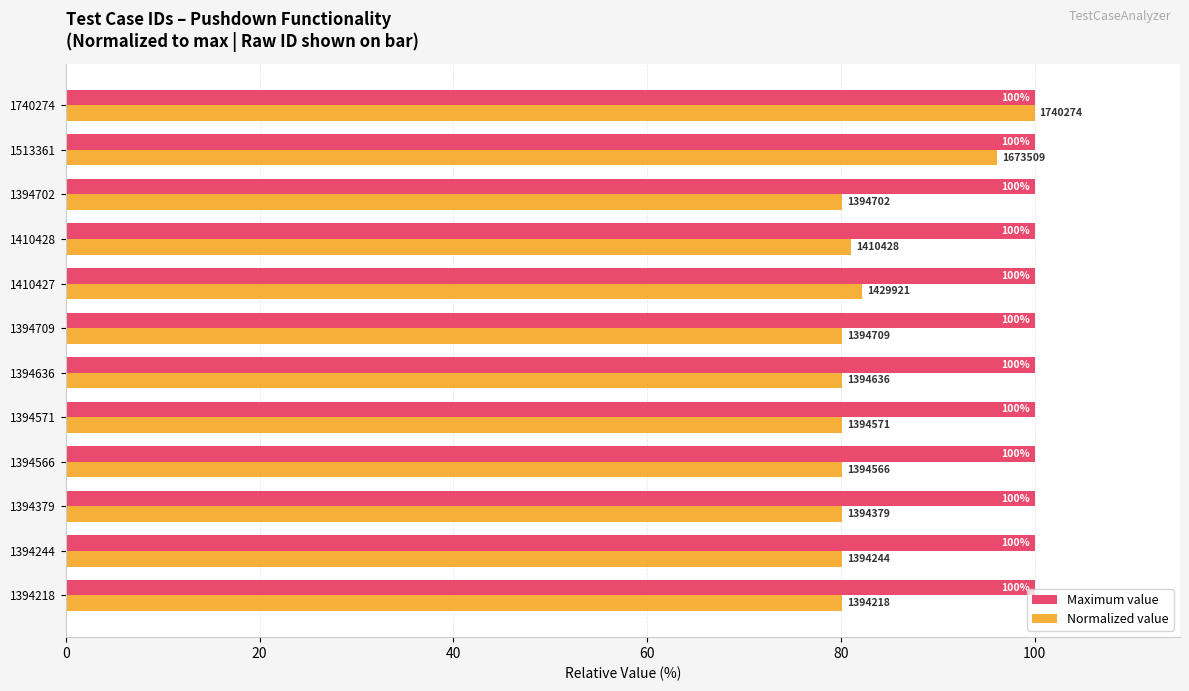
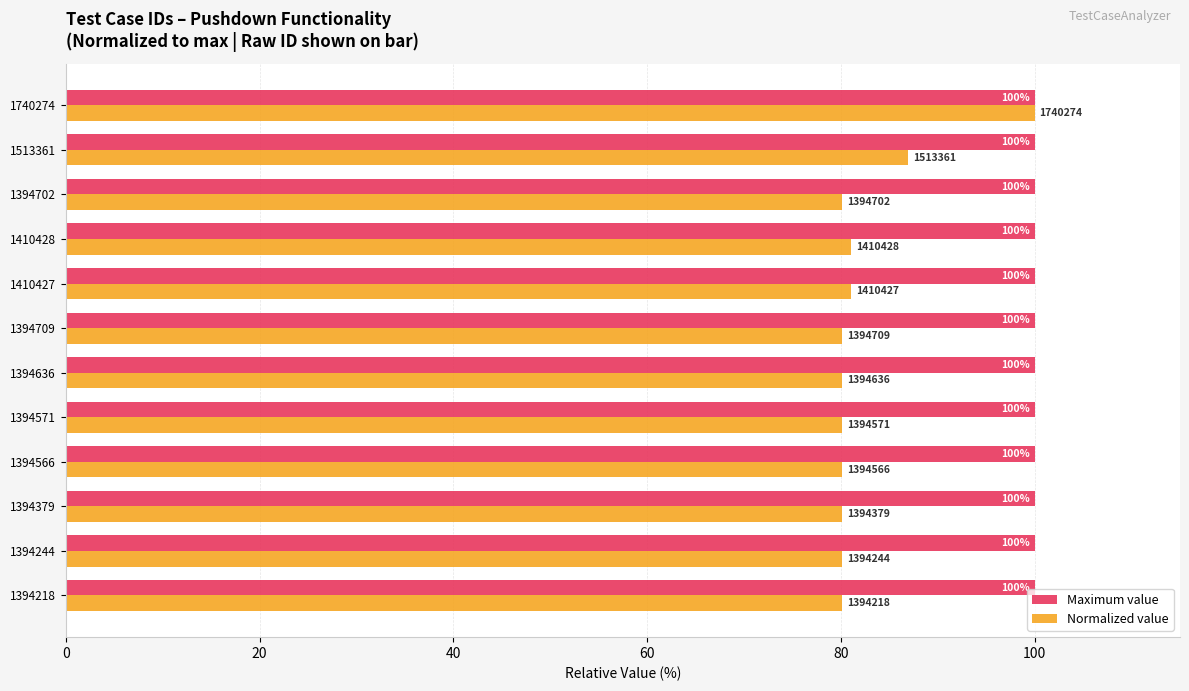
Normalized value, 1513361: 1673509 -> 1513361
Normalized value, 1410427: 1429921 -> 1410427
